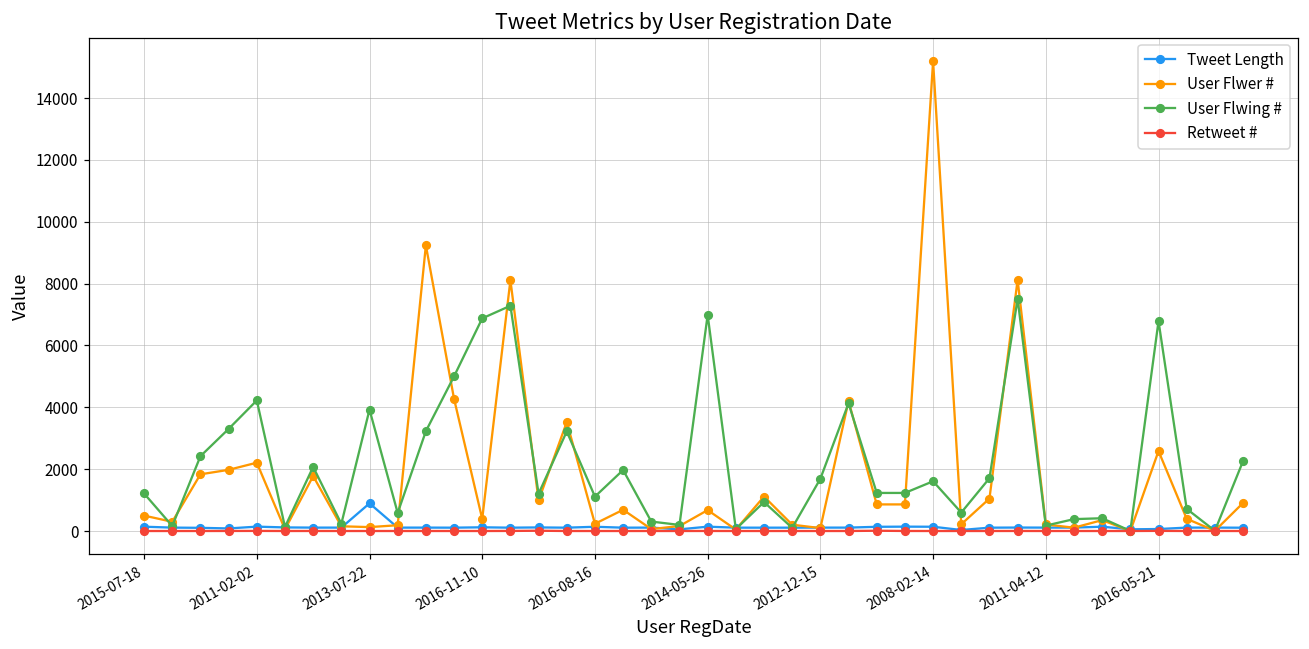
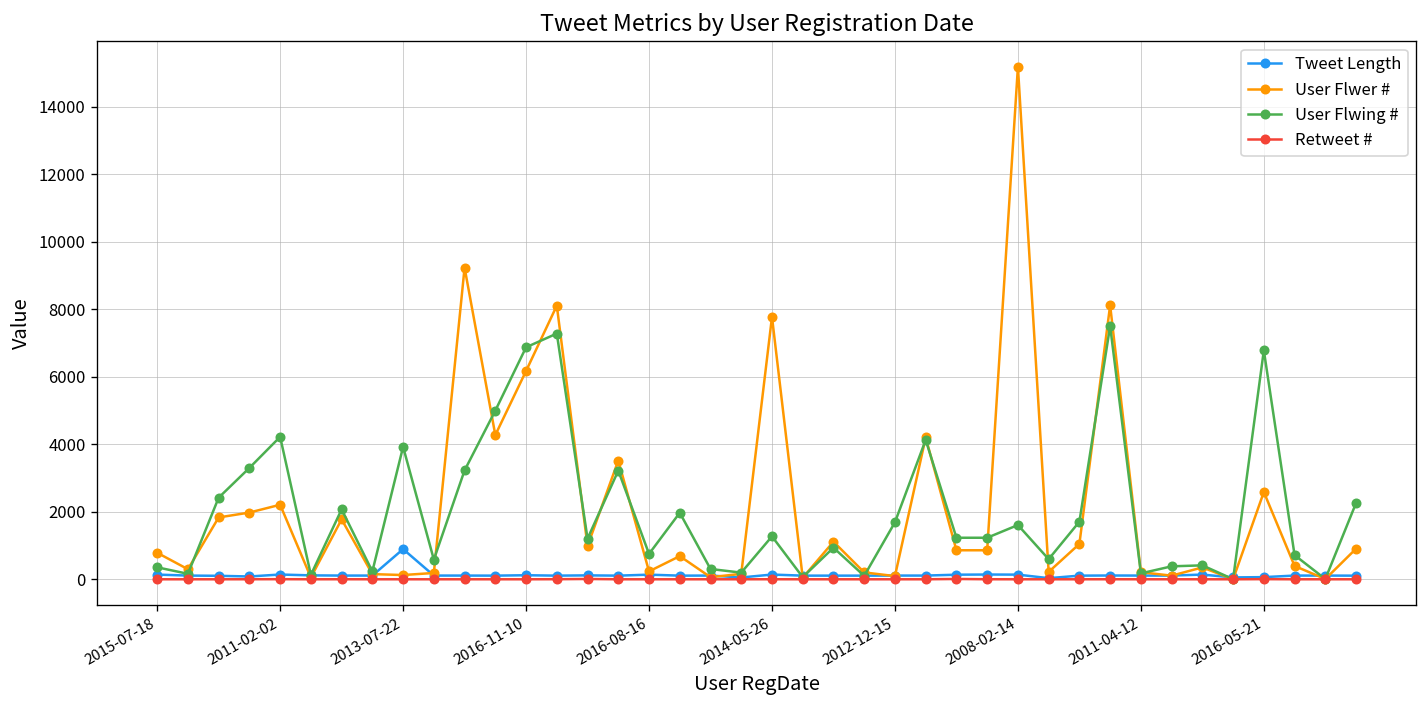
User Flwer #, 2015-07-18: 500 -> 800
User Flwing #, 2015-07-18: 1200 -> 400
User Flwer #, 2016-11-10: 400 -> 6200
User Flwing #, 2016-08-16: 1100 -> 800
User Flwer #, 2014-05-26: 700 -> 7800
User Flwing #, 2014-05-26: 7000 -> 1300
